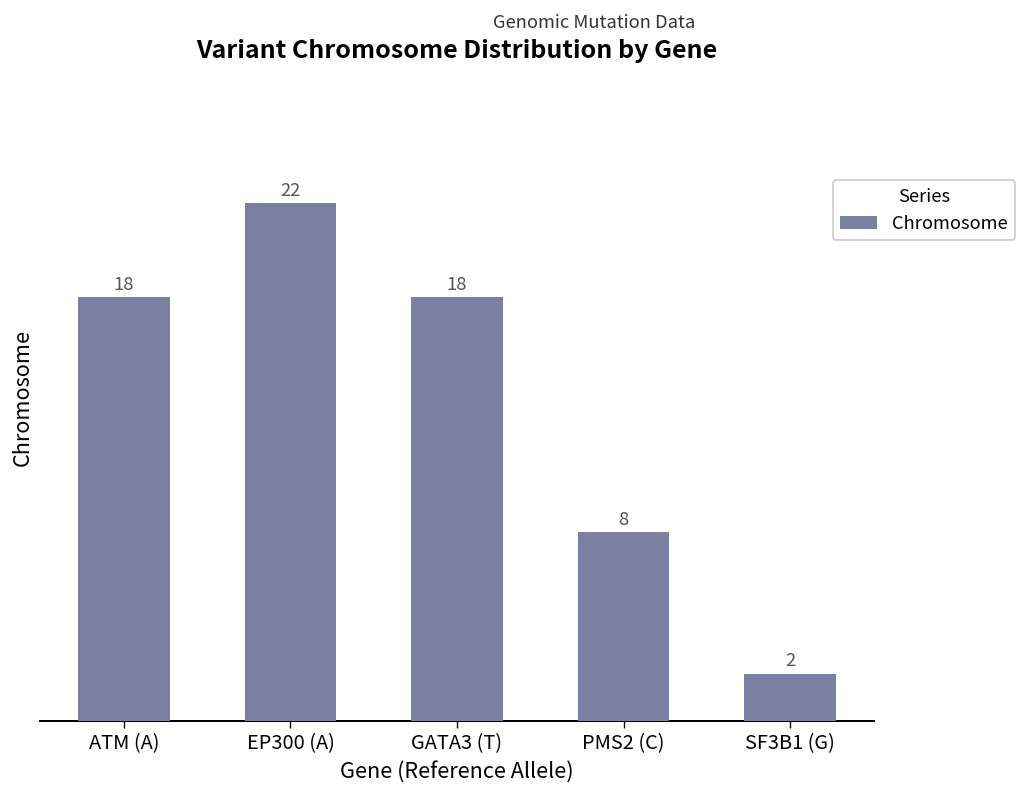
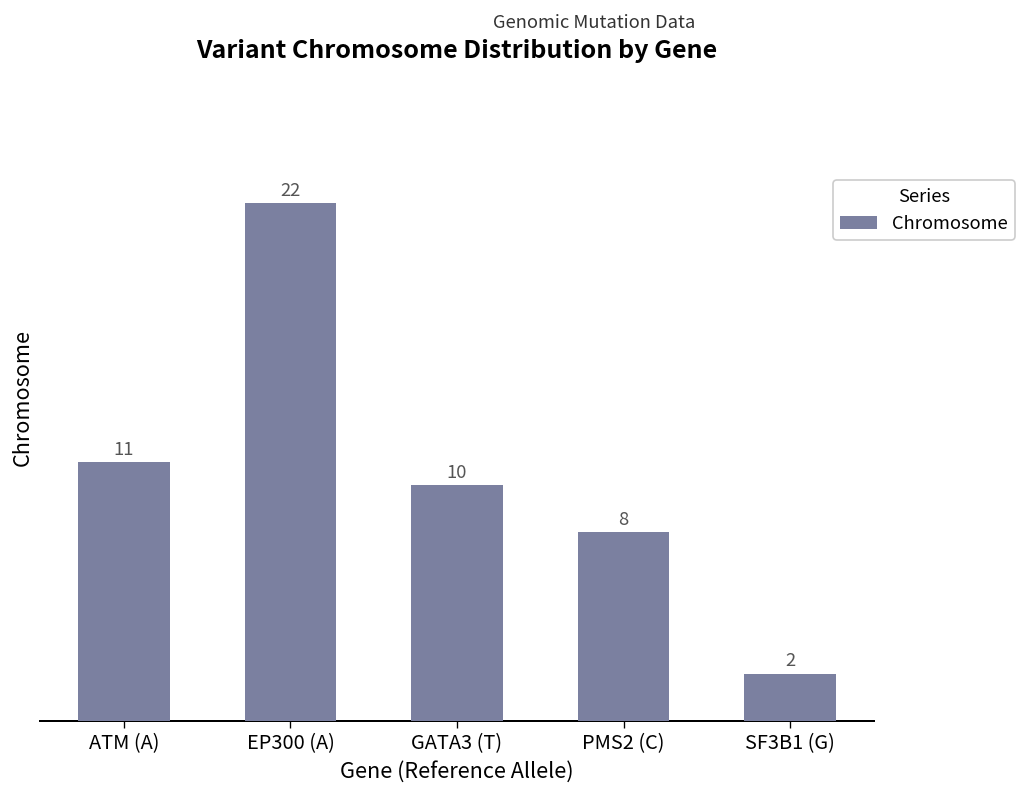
ATM (A): 18 -> 11
GATA3 (T): 18 -> 10
